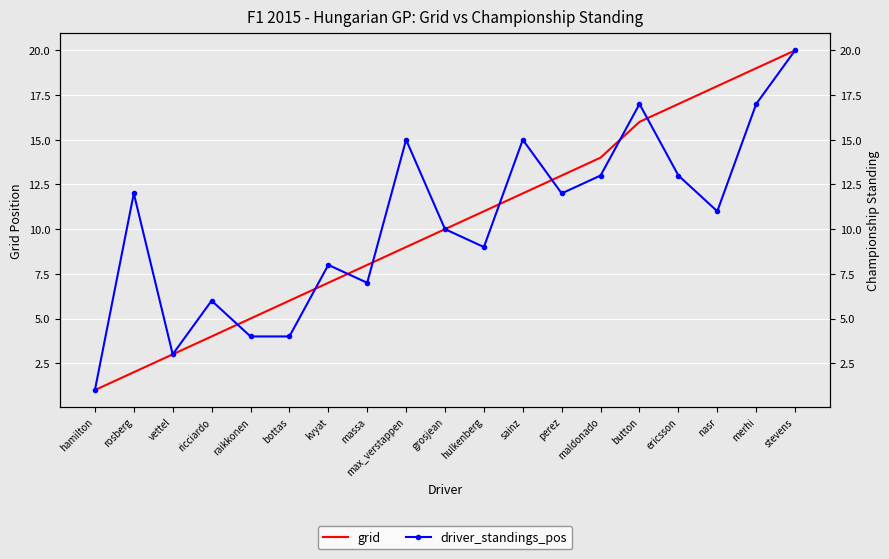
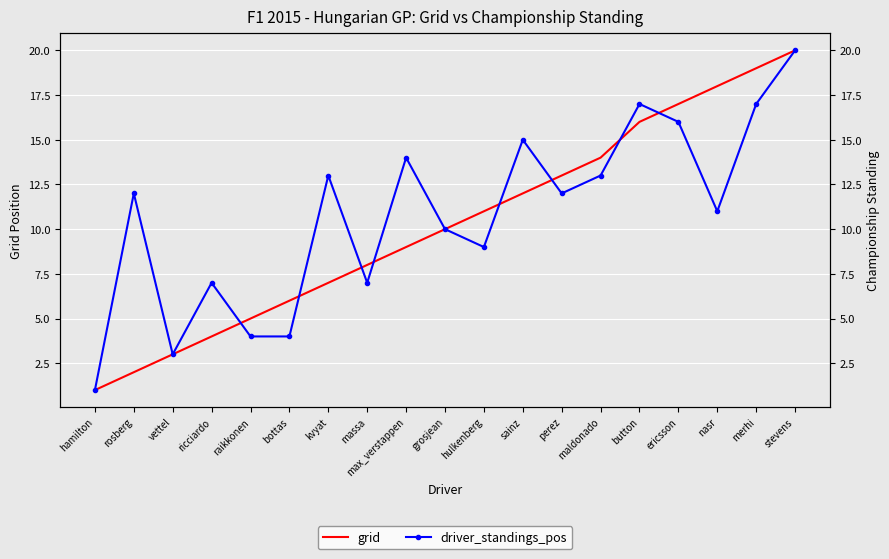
driver_standings_pos, ricciardo: 6 -> 7
driver_standings_pos, kvyat: 8 -> 13
driver_standings_pos, max_verstappen: 15 -> 14
driver_standings_pos, ericsson: 13 -> 16
